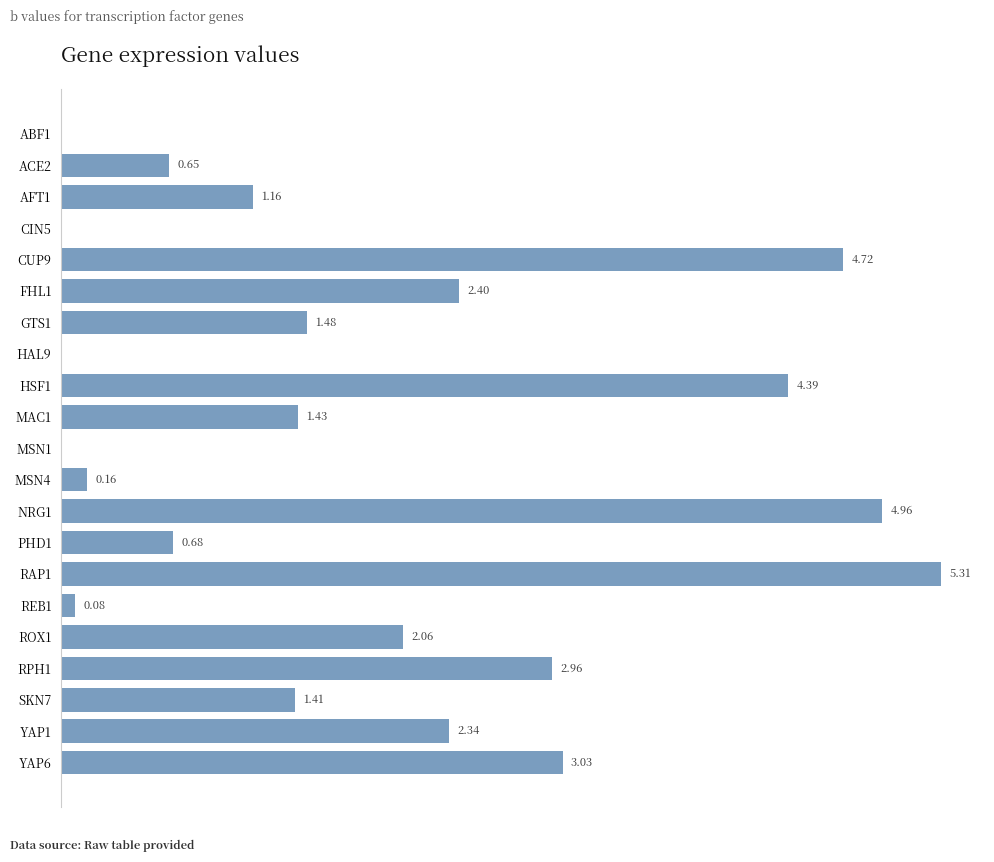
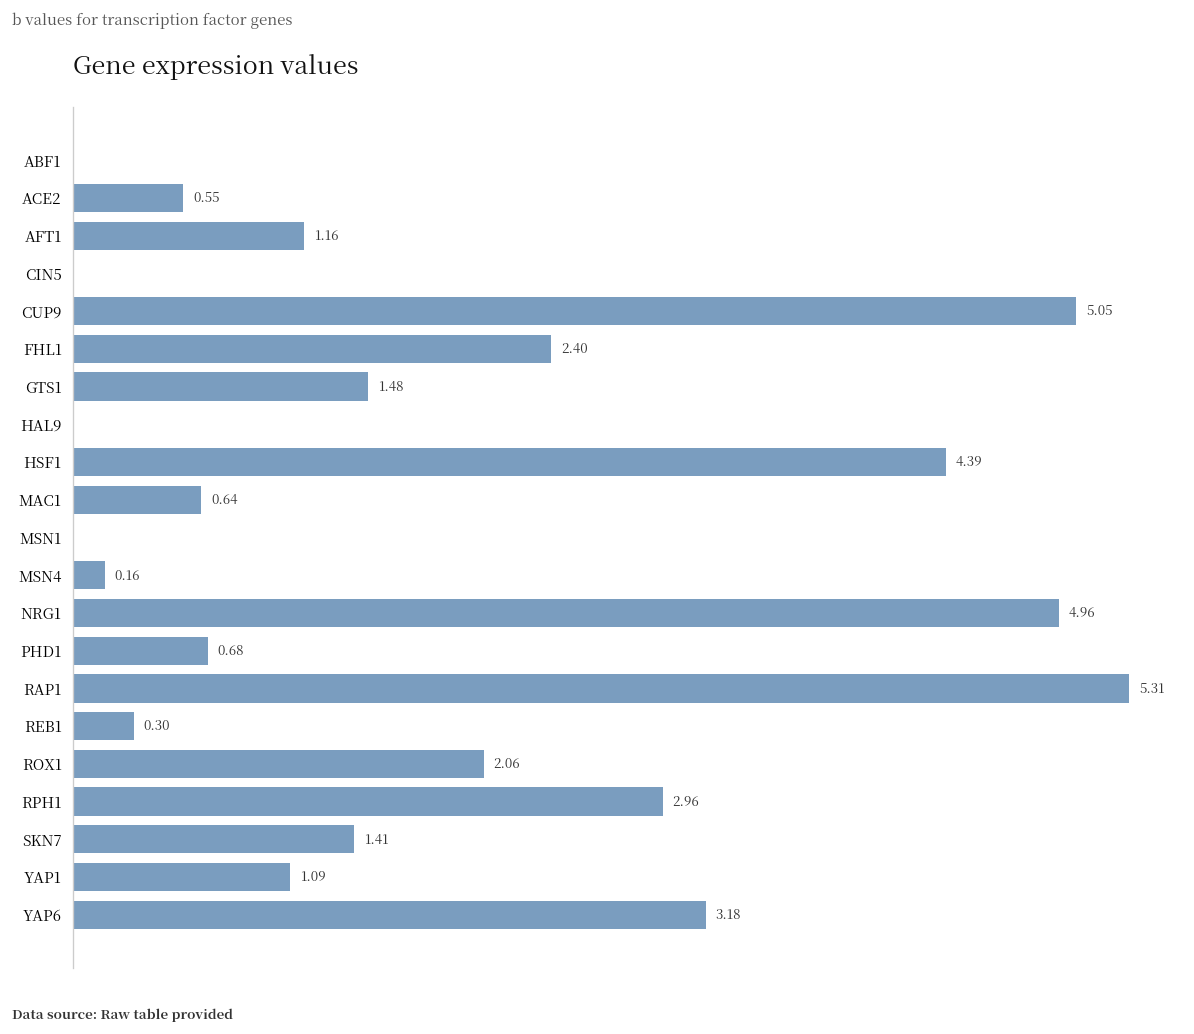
ACE2: 0.65 -> 0.55
CUP9: 4.72 -> 5.05
MAC1: 1.43 -> 0.64
REB1: 0.08 -> 0.30
YAP1: 2.34 -> 1.09
YAP6: 3.03 -> 3.18
